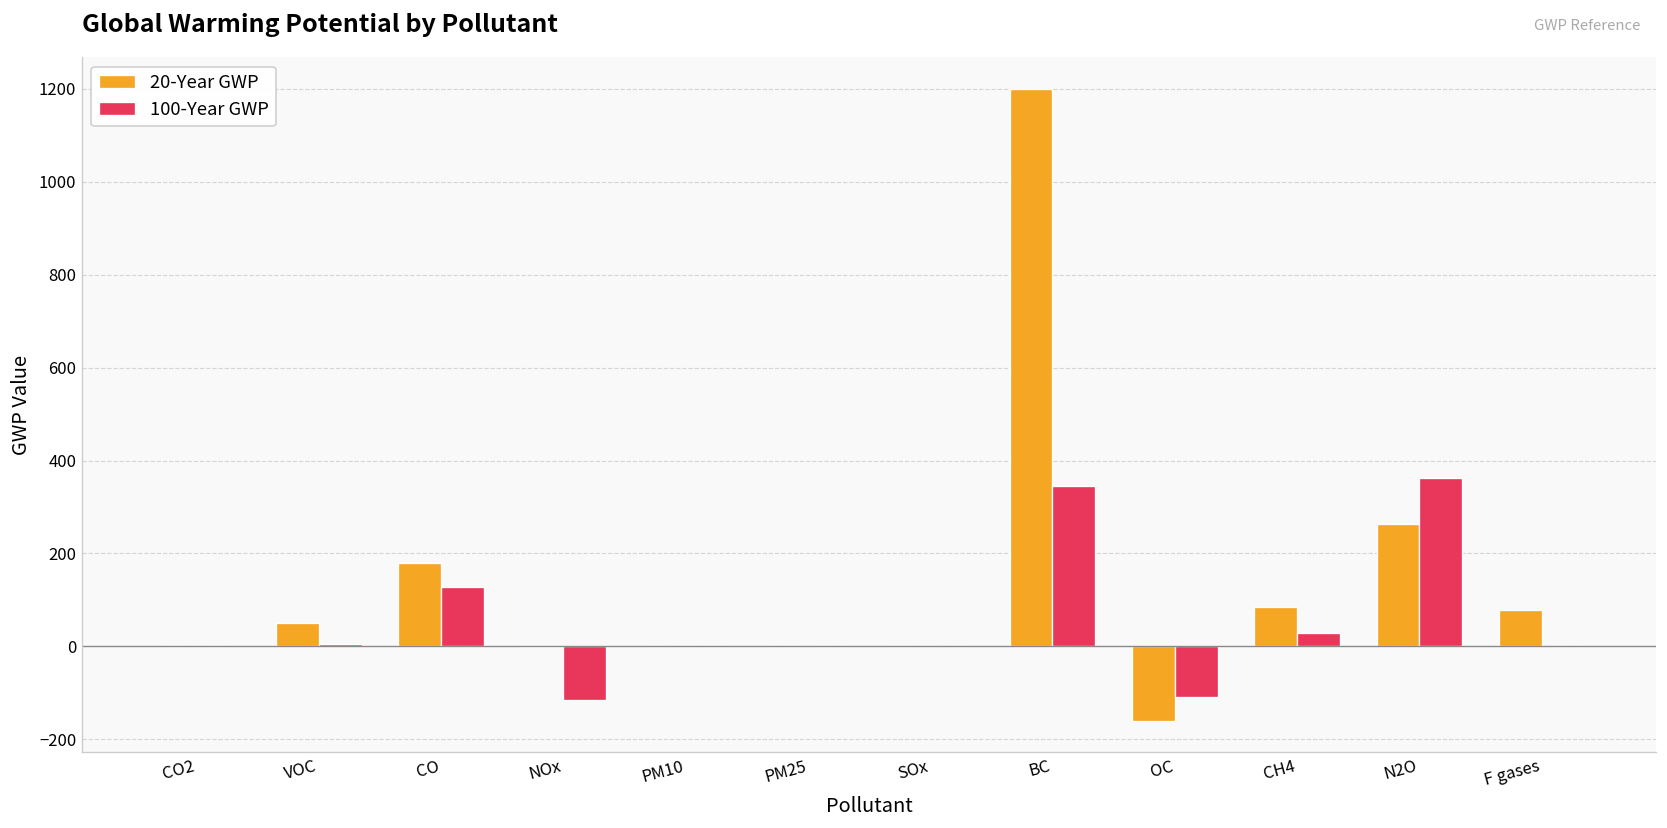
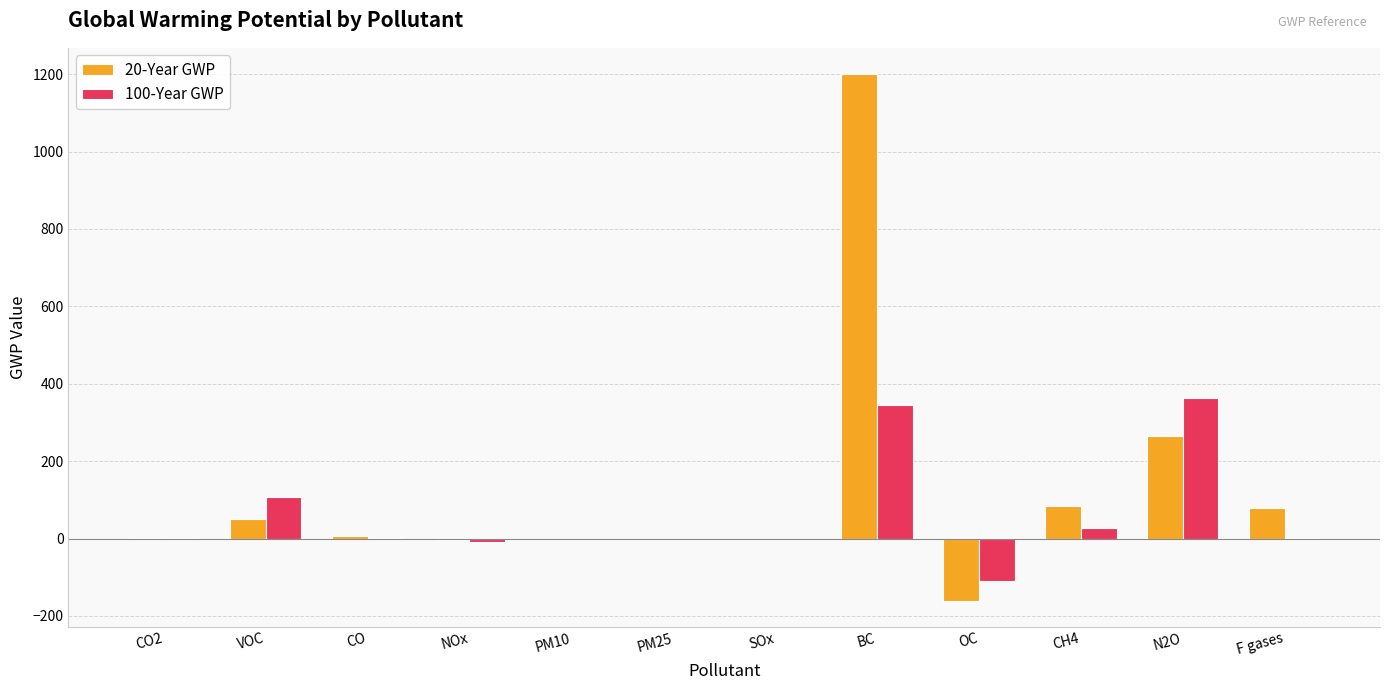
100-Year GWP, VOC: 10 -> 110
20-Year GWP, CO: 180 -> 10
100-Year GWP, CO: 130 -> 0
100-Year GWP, NOx: -120 -> -10
